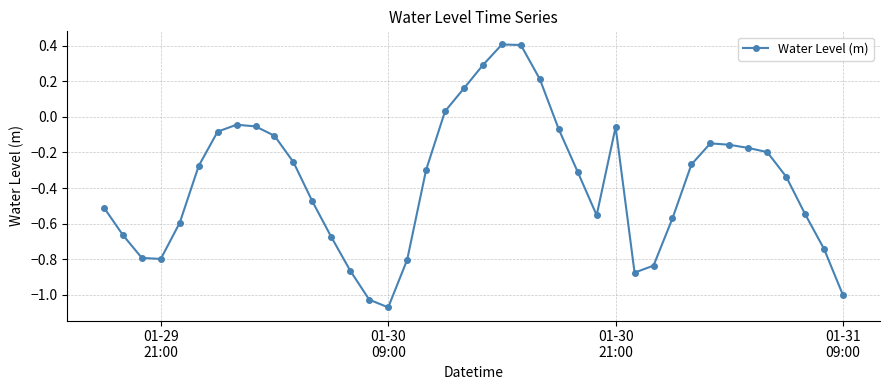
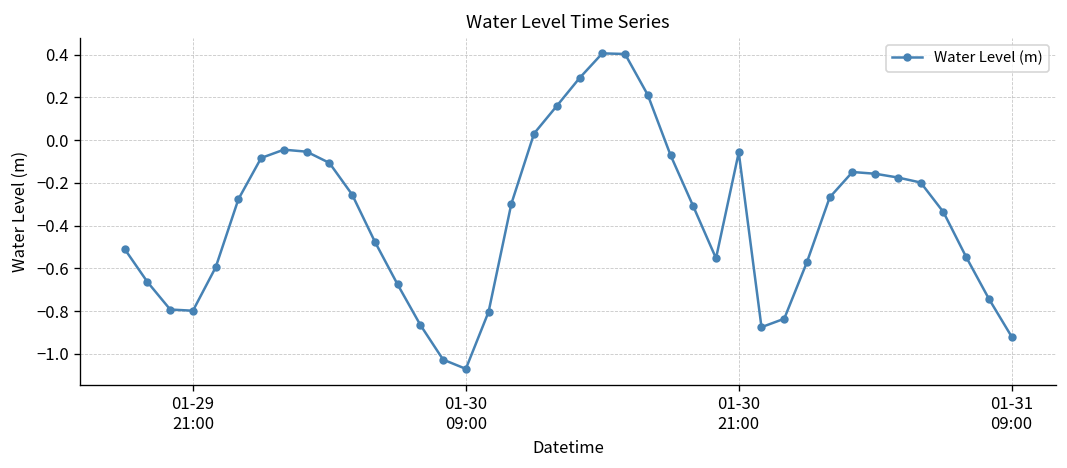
01-31 09:00: -1.00 -> -0.92
